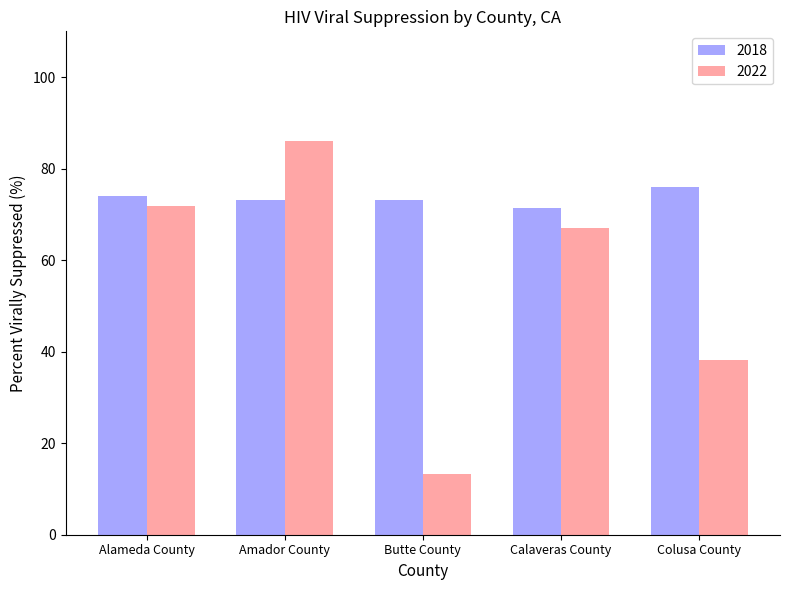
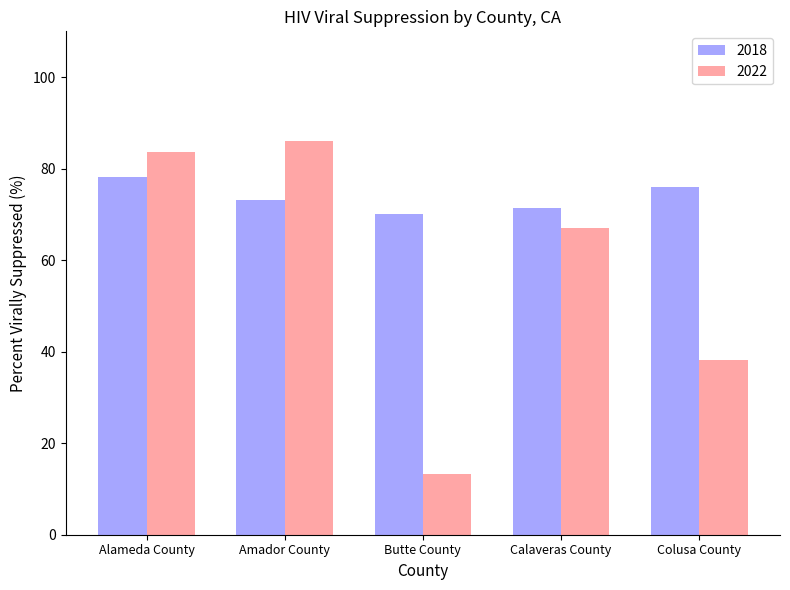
2018, Alameda County: 74 -> 78
2022, Alameda County: 72 -> 84
2018, Butte County: 73 -> 70
